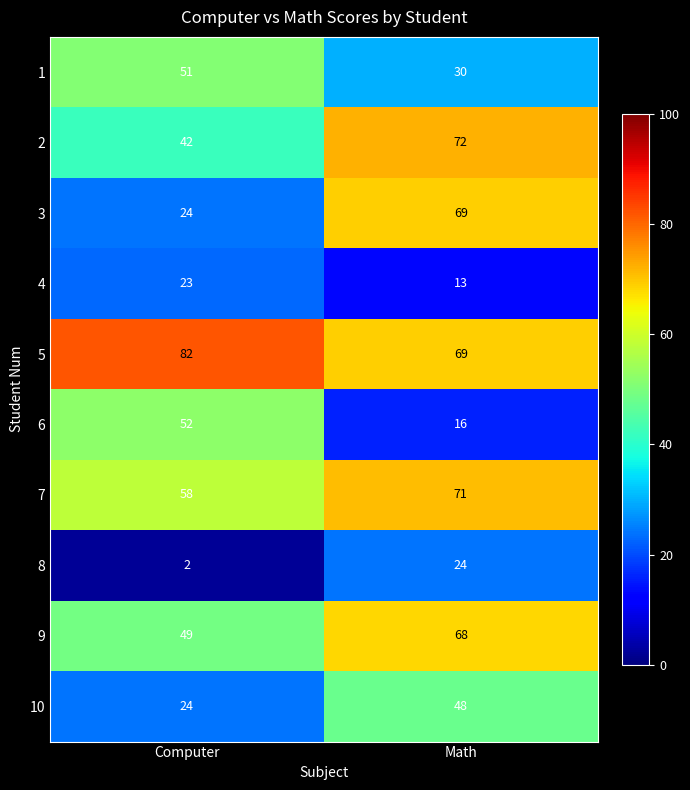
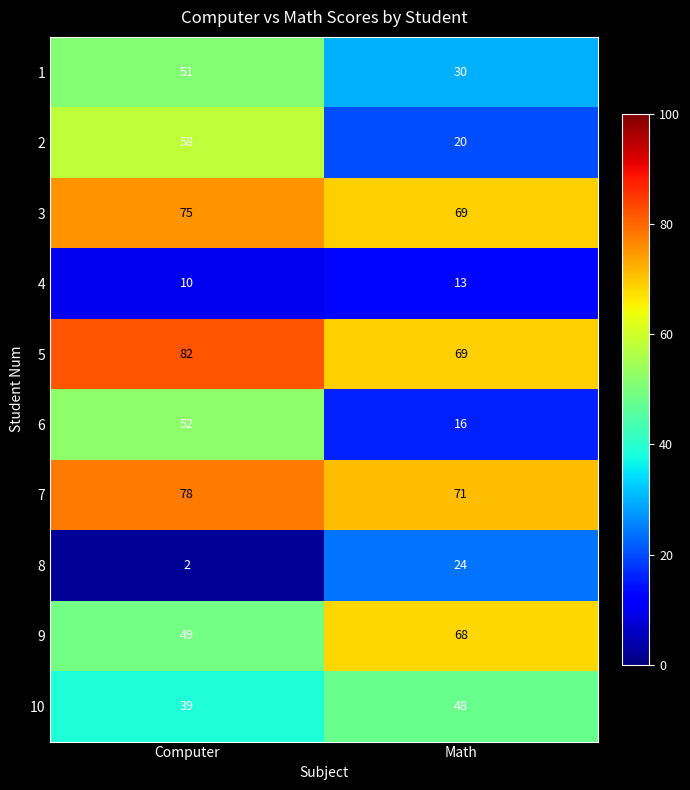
2, Computer: 42 -> 58
2, Math: 72 -> 20
3, Computer: 24 -> 75
4, Computer: 23 -> 10
7, Computer: 58 -> 78
10, Computer: 24 -> 39
